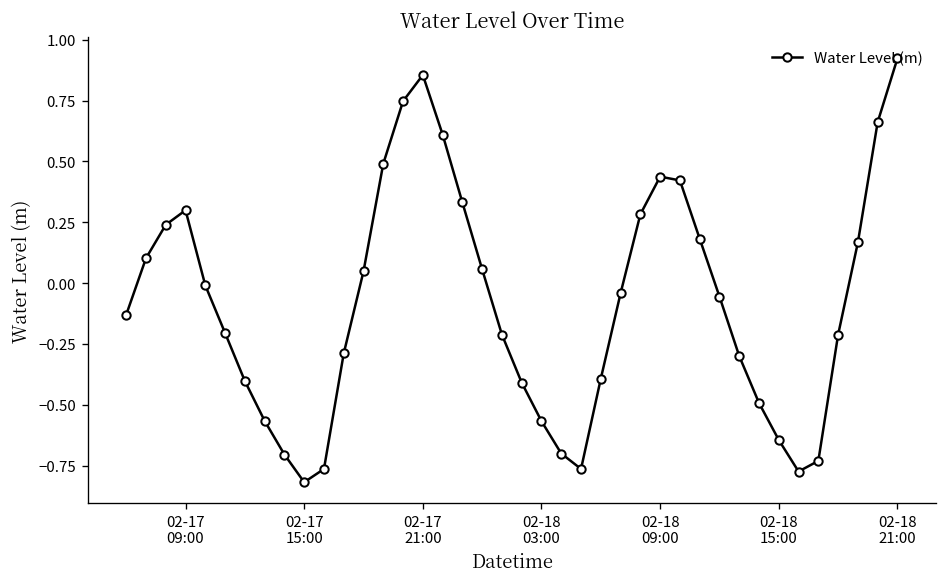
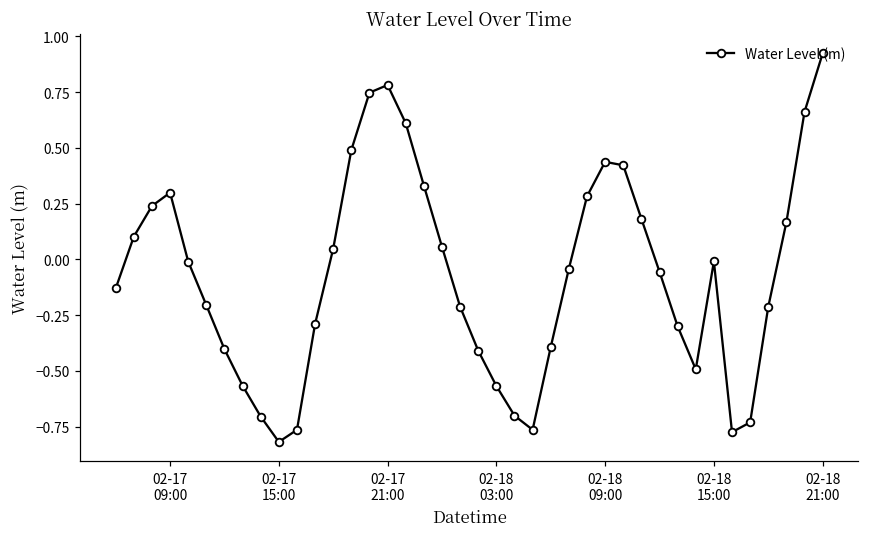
02-17 21:00: 0.85 -> 0.78
02-18 15:00: -0.64 -> -0.01
